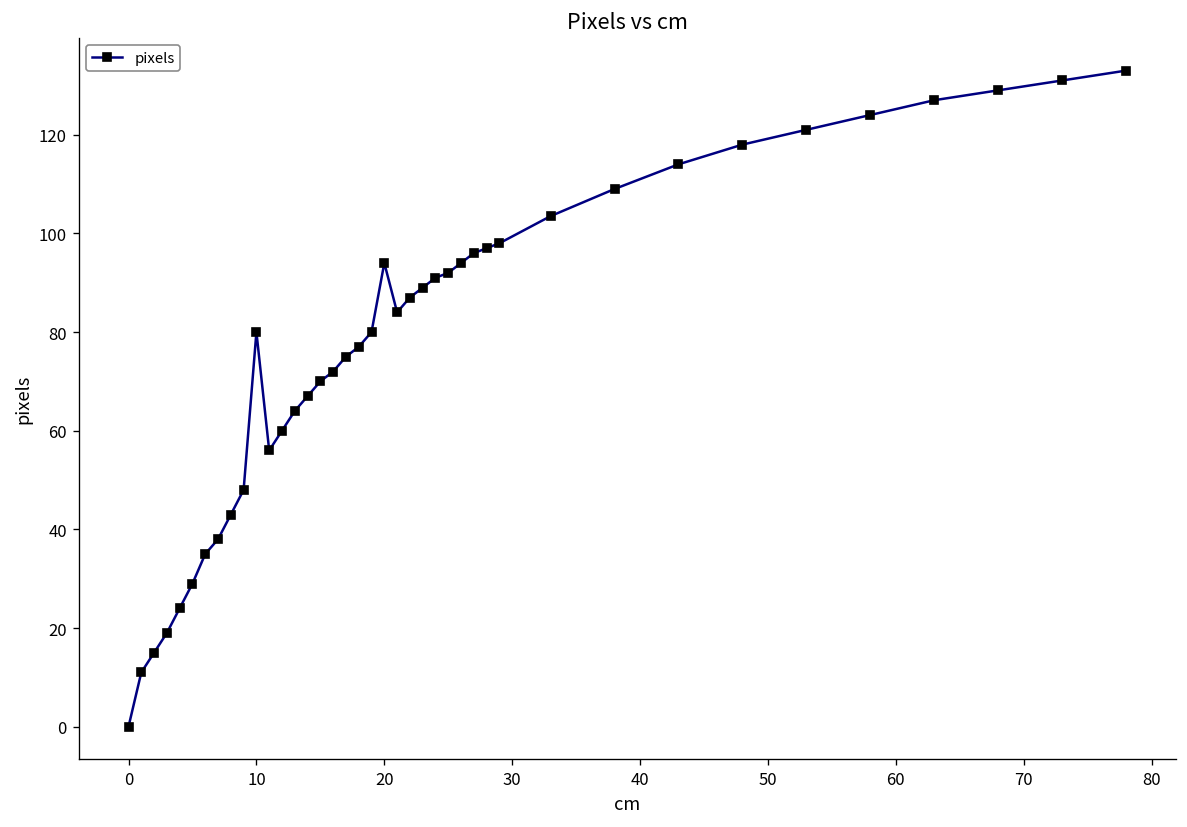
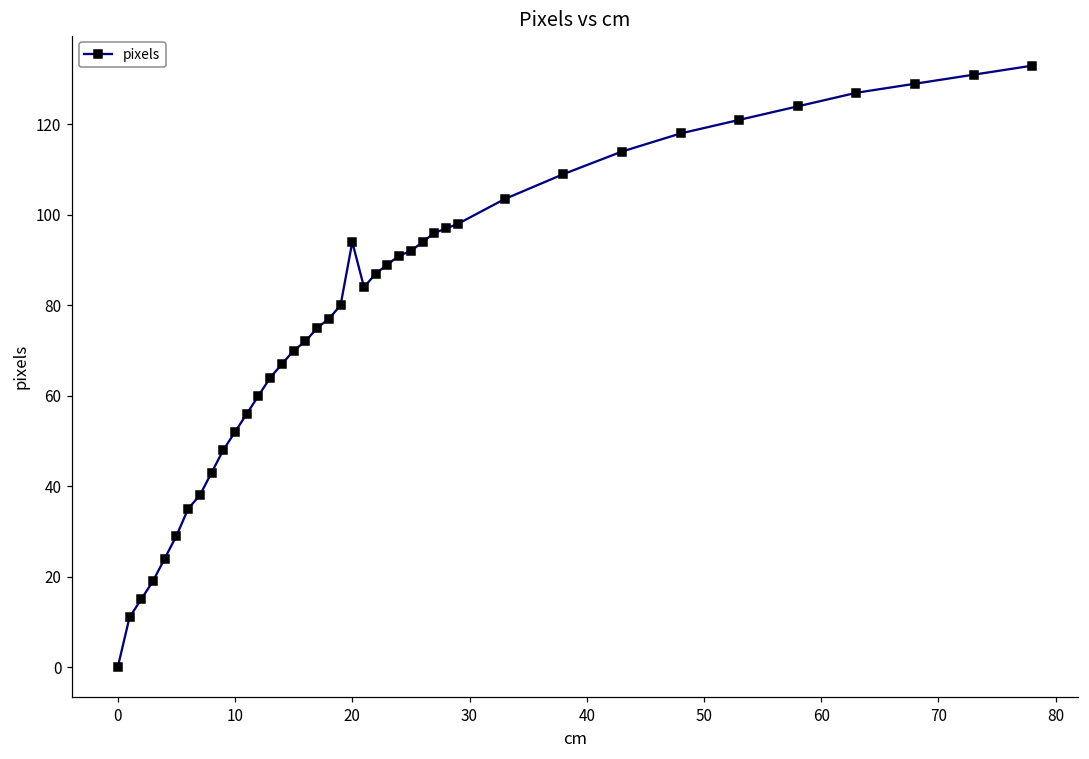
10: 80 -> 52
